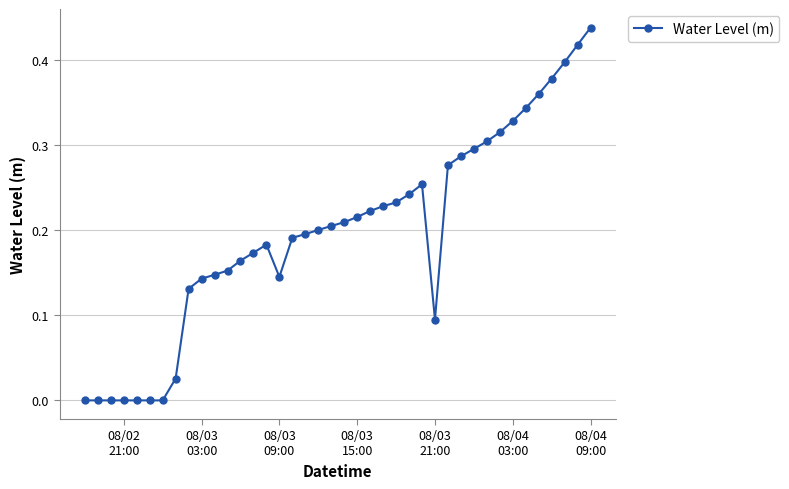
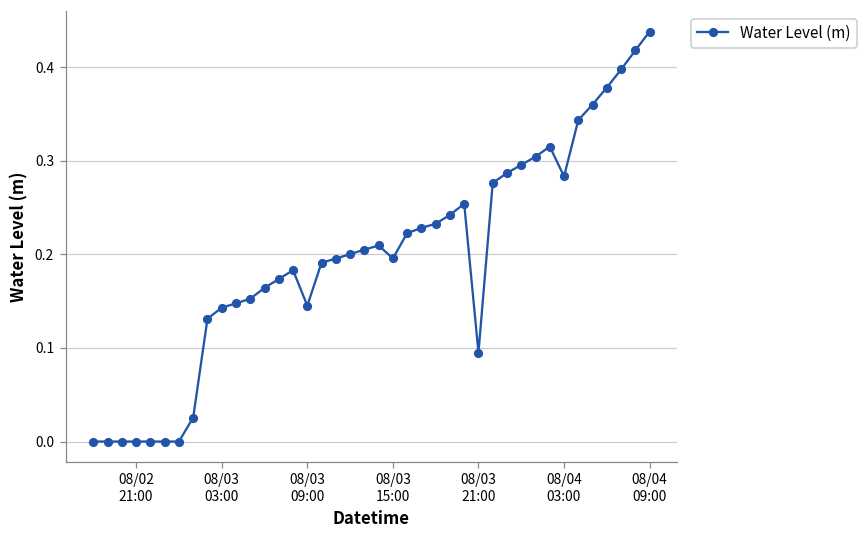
08/03 15:00: 0.22 -> 0.20
08/04 03:00: 0.33 -> 0.28
